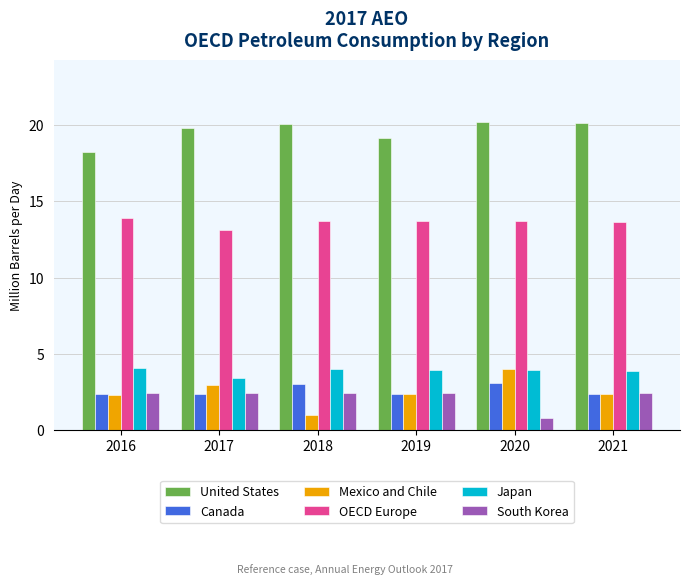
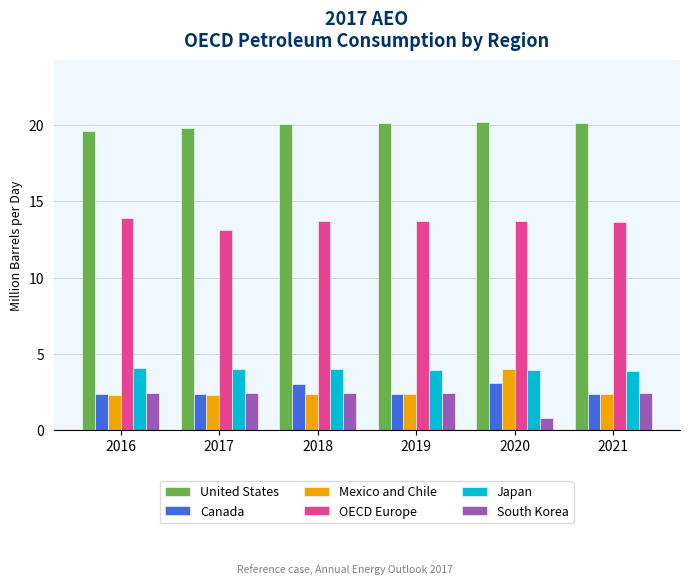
United States, 2016: 18.2 -> 19.6
Mexico and Chile, 2017: 3.0 -> 2.3
Japan, 2017: 3.4 -> 4.0
Mexico and Chile, 2018: 1.0 -> 2.3
United States, 2019: 19.1 -> 20.1
